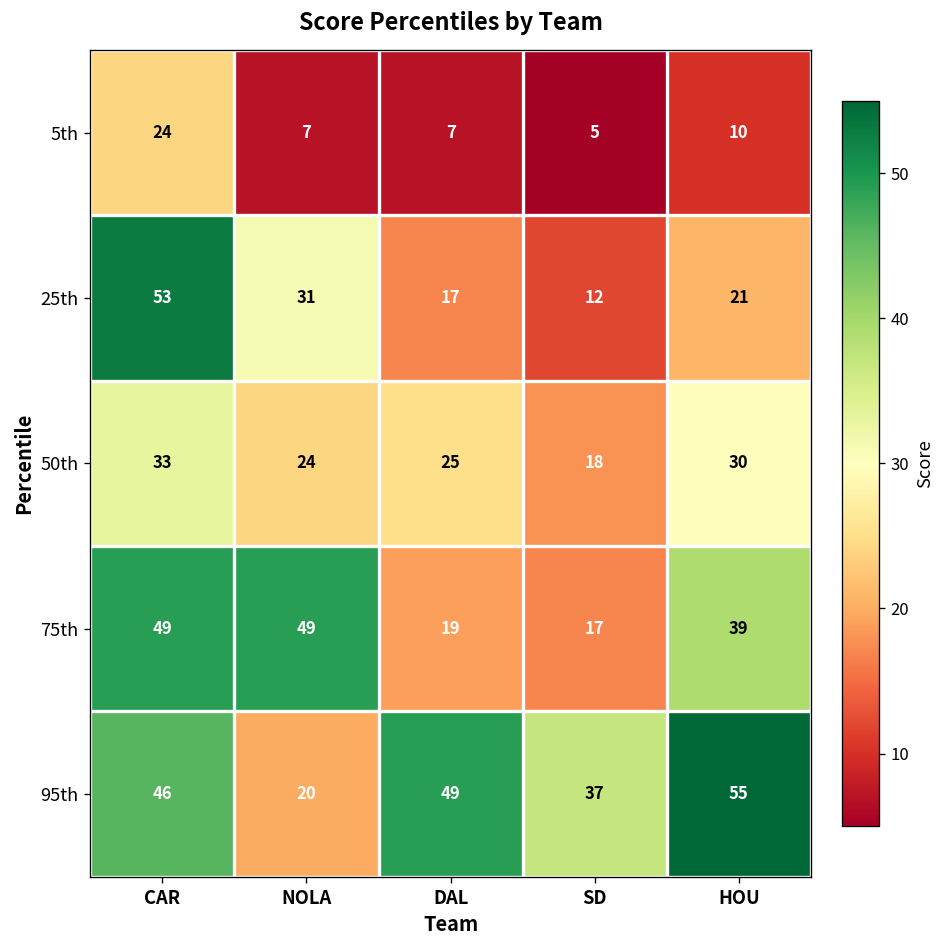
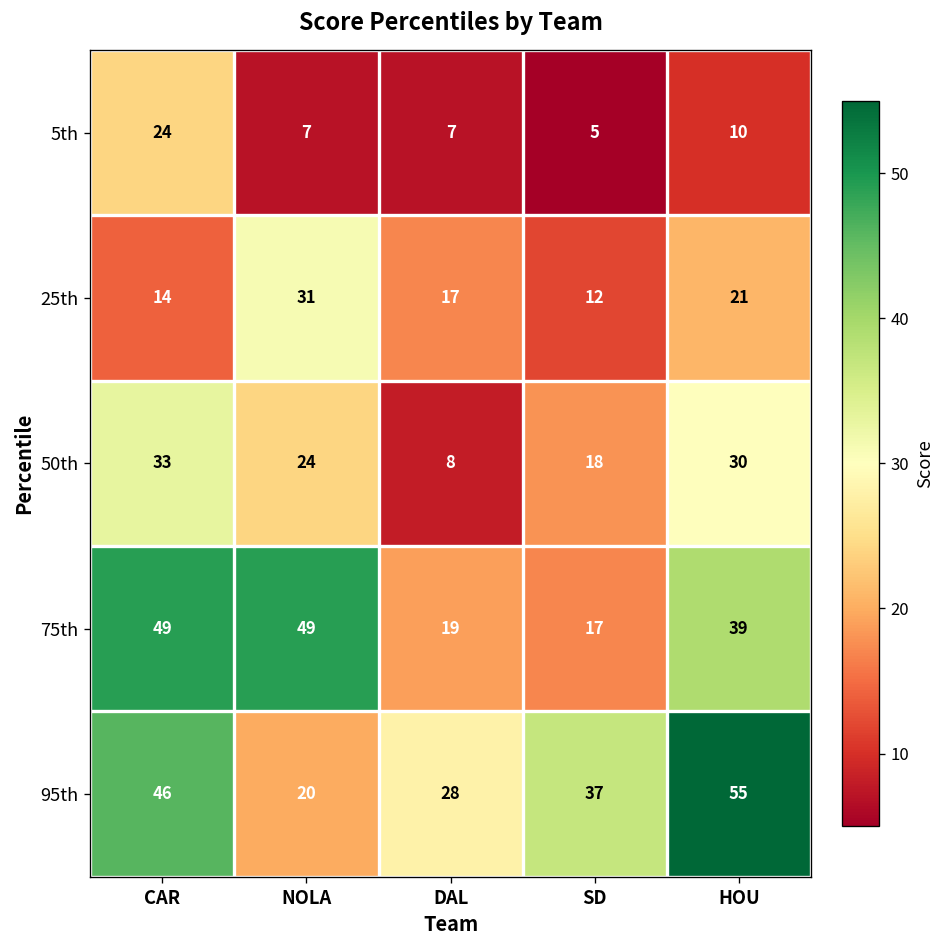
25th, CAR: 53 -> 14
50th, DAL: 25 -> 8
95th, DAL: 49 -> 28
